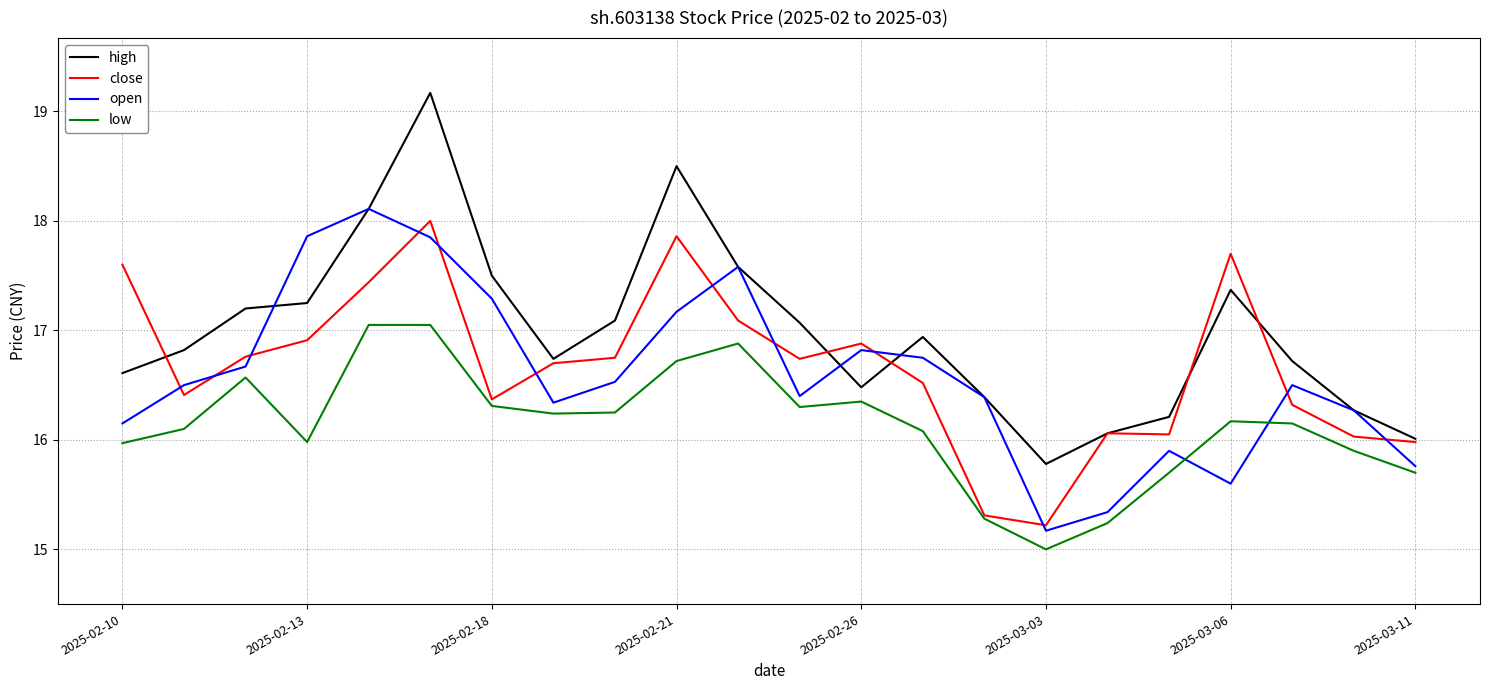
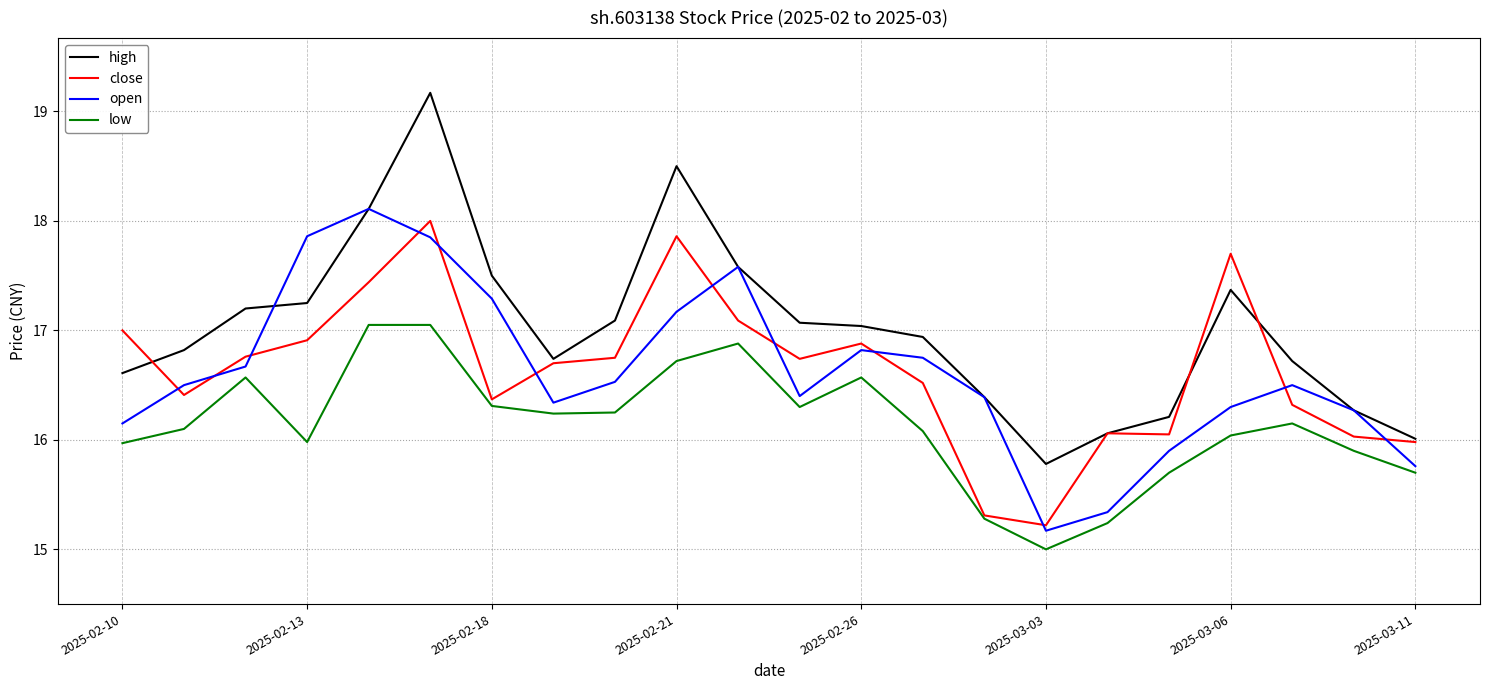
close, 2025-02-10: 17.6 -> 17.0
high, 2025-02-26: 16.48 -> 17.04
low, 2025-02-26: 16.35 -> 16.57
open, 2025-03-06: 15.6 -> 16.3
low, 2025-03-06: 16.17 -> 16.04
